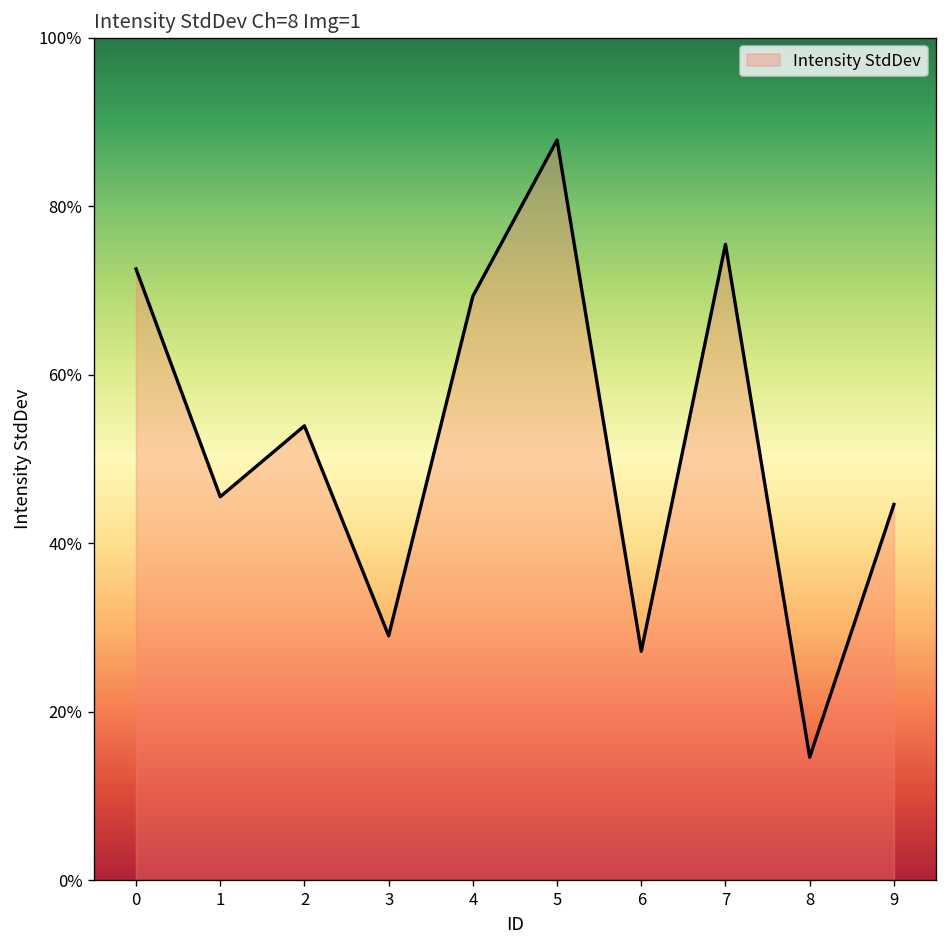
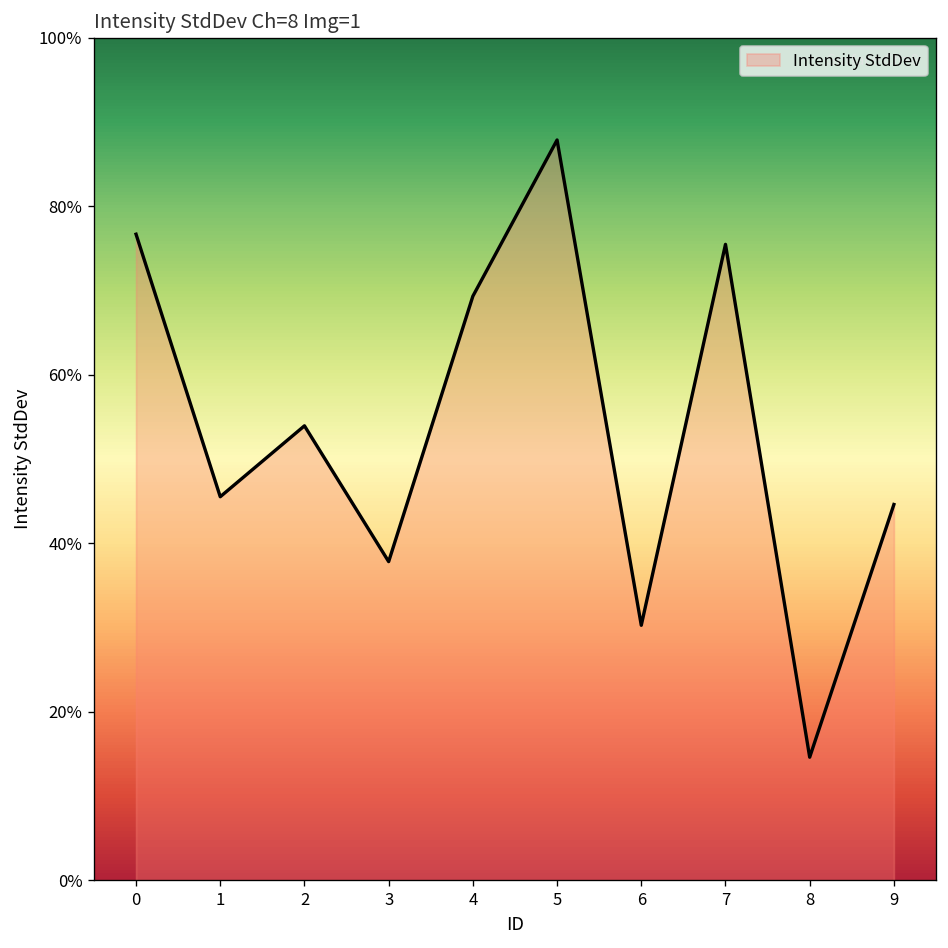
0: 73% -> 77%
3: 29% -> 38%
6: 27% -> 30%
